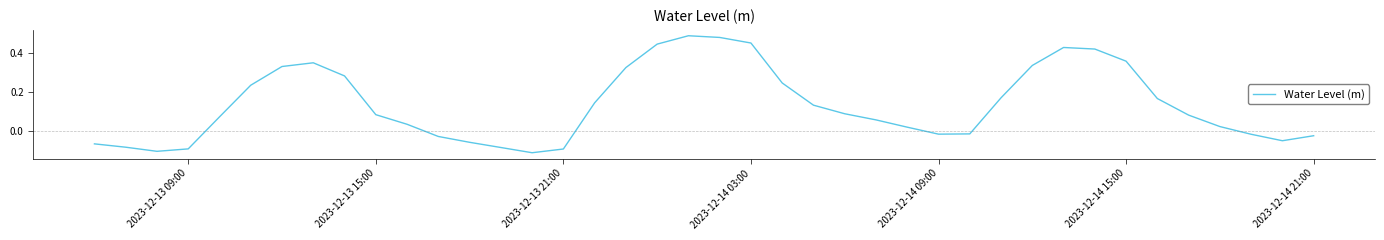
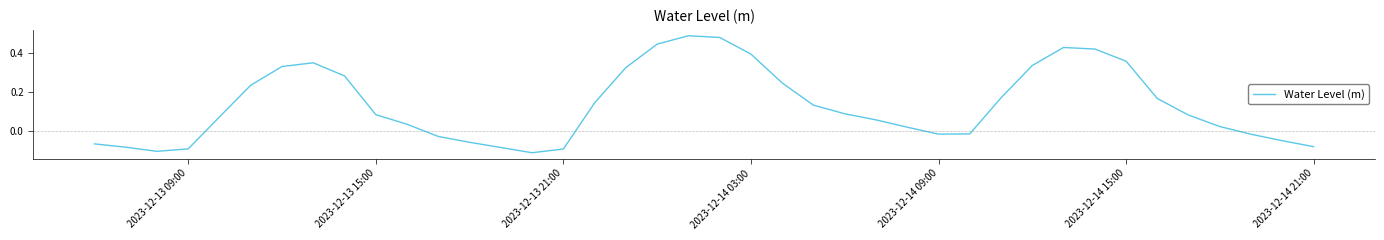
2023-12-14 03:00: 0.45 -> 0.40
2023-12-14 21:00: -0.03 -> -0.08
